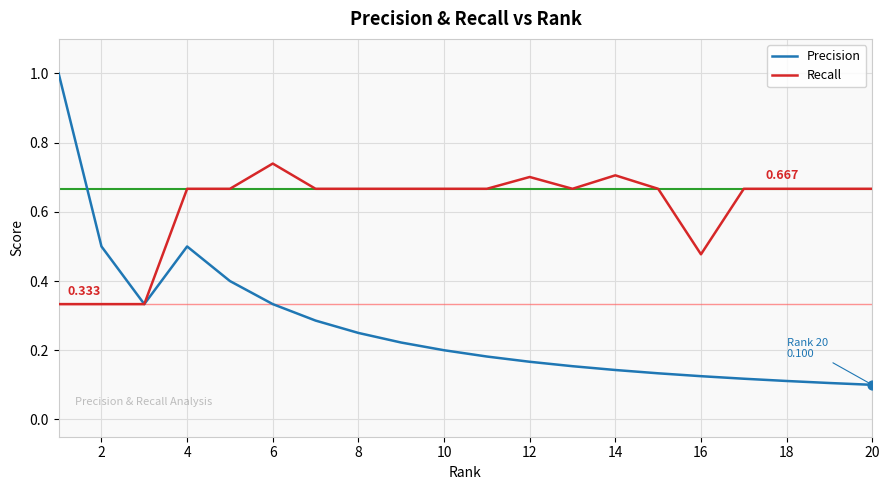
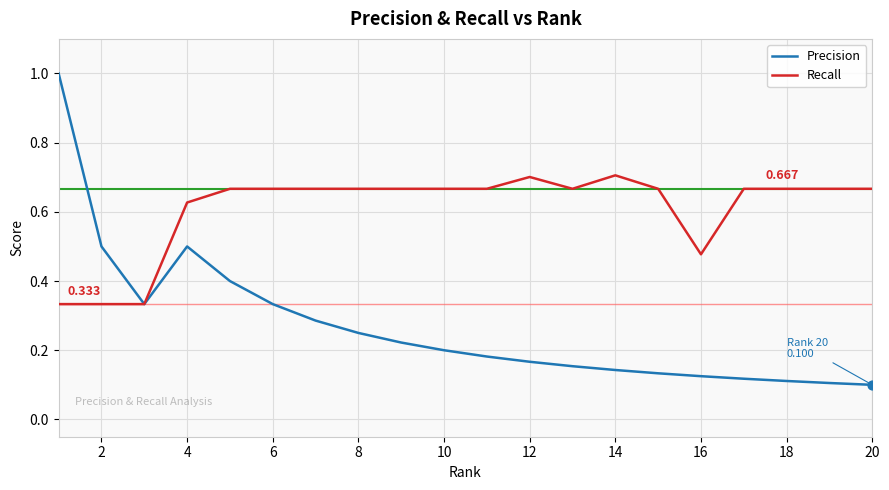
Recall, 4: 0.67 -> 0.63
Recall, 6: 0.74 -> 0.67
